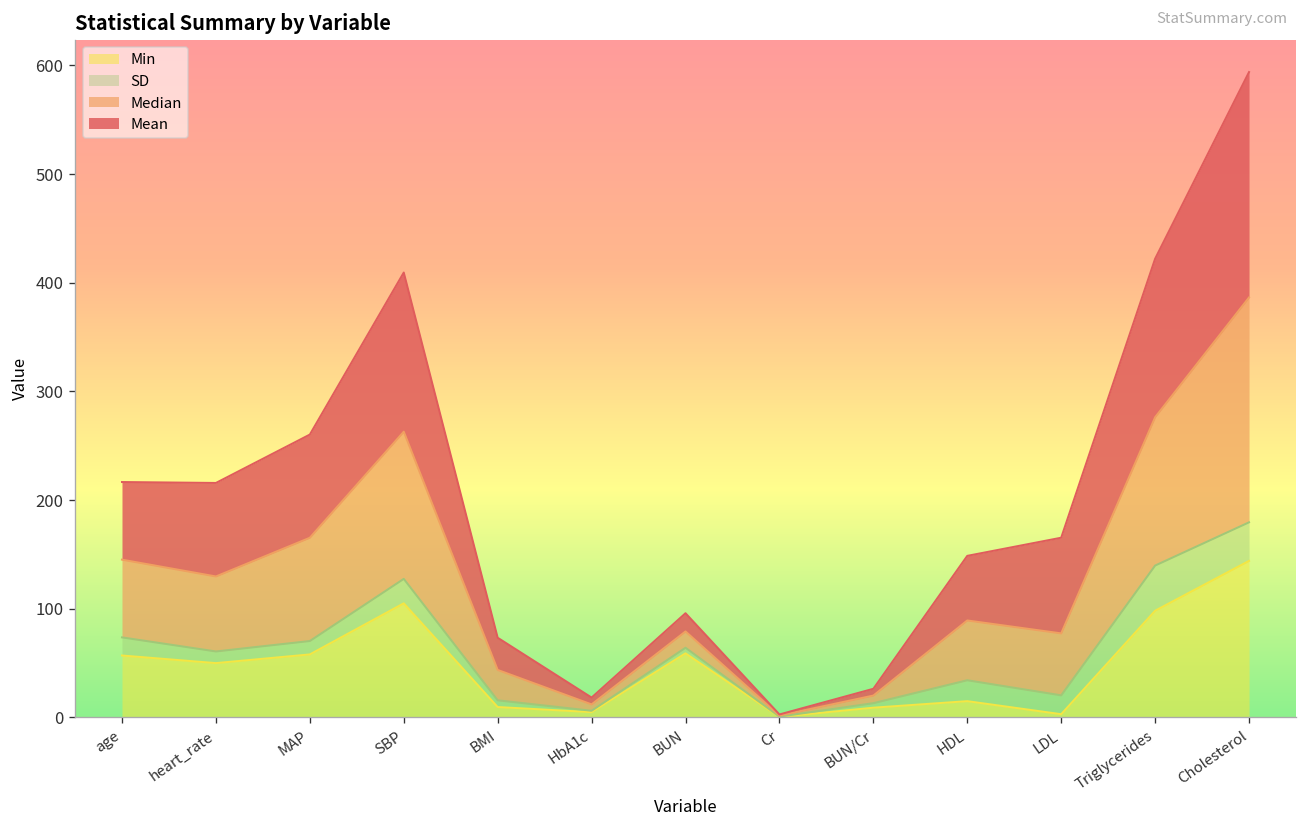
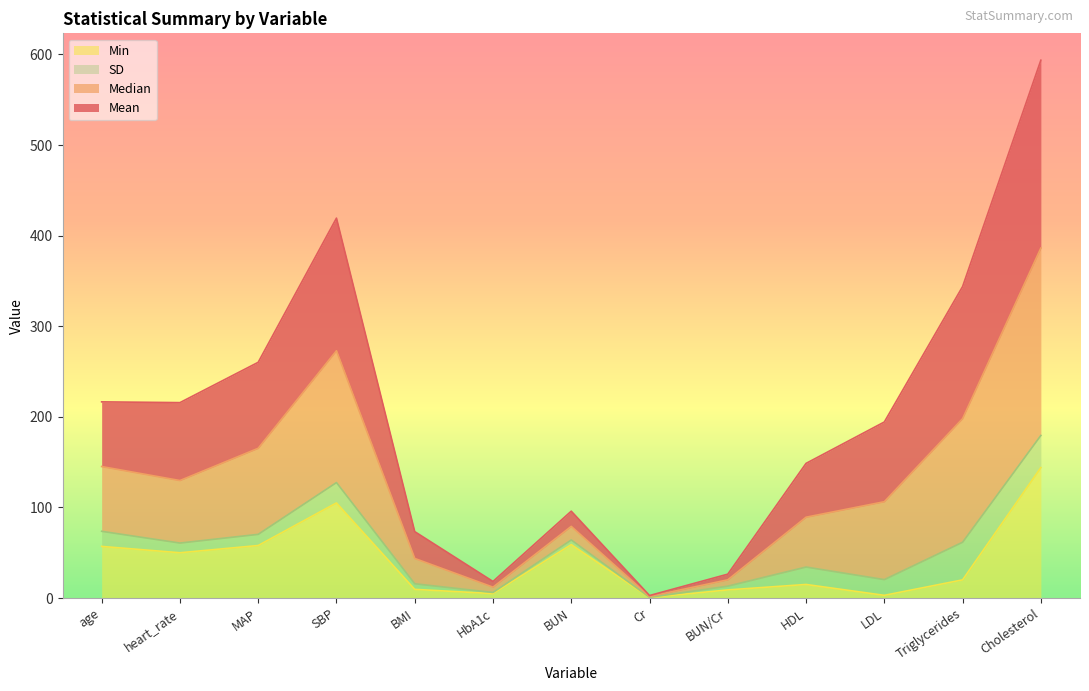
Median, SBP: 140 -> 150
Median, LDL: 60 -> 90
Min, Triglycerides: 100 -> 20
